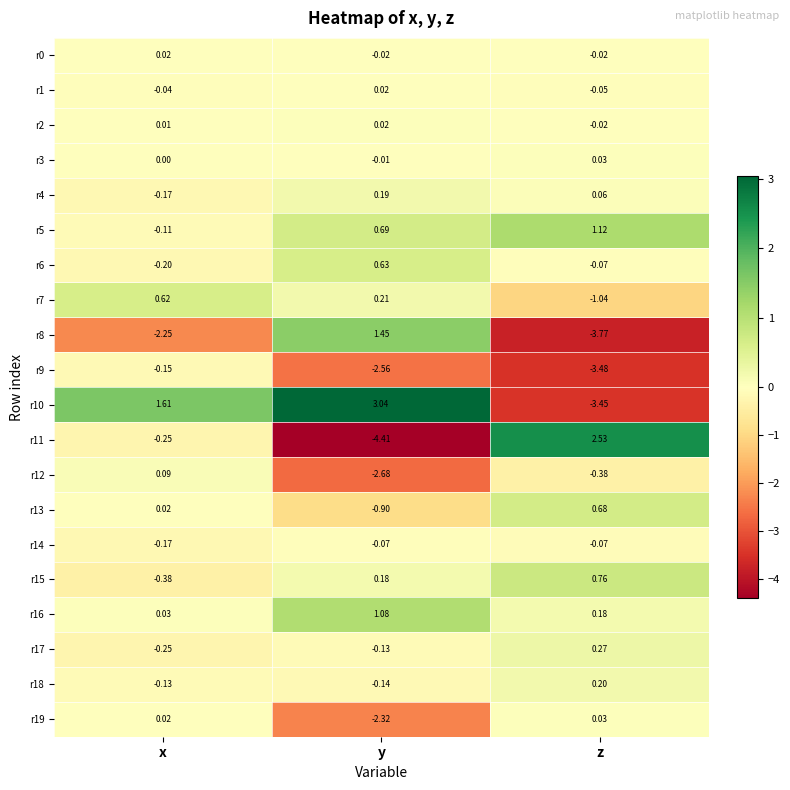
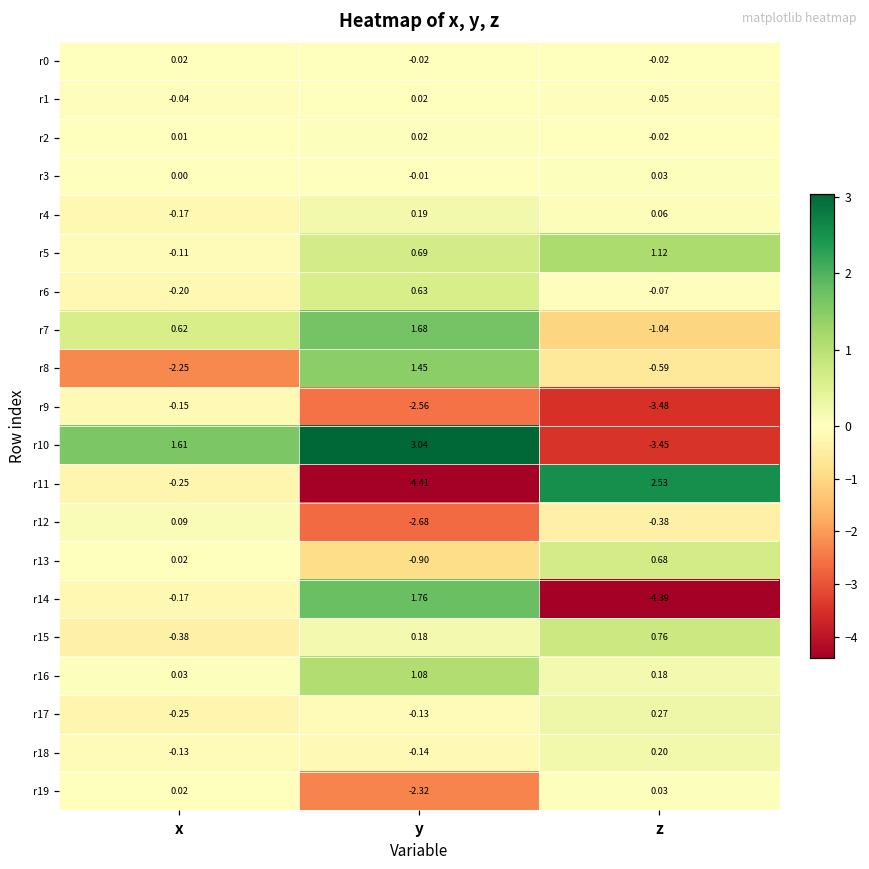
r7, y: 0.21 -> 1.68
r8, z: -3.77 -> -0.59
r14, y: -0.07 -> 1.76
r14, z: -0.07 -> -4.39
